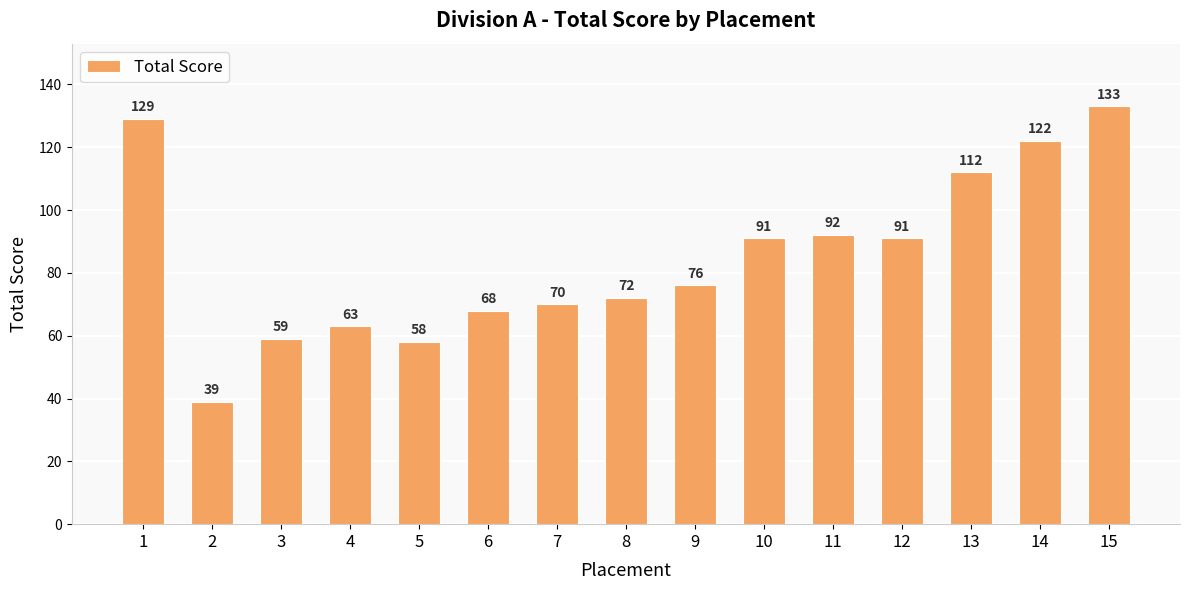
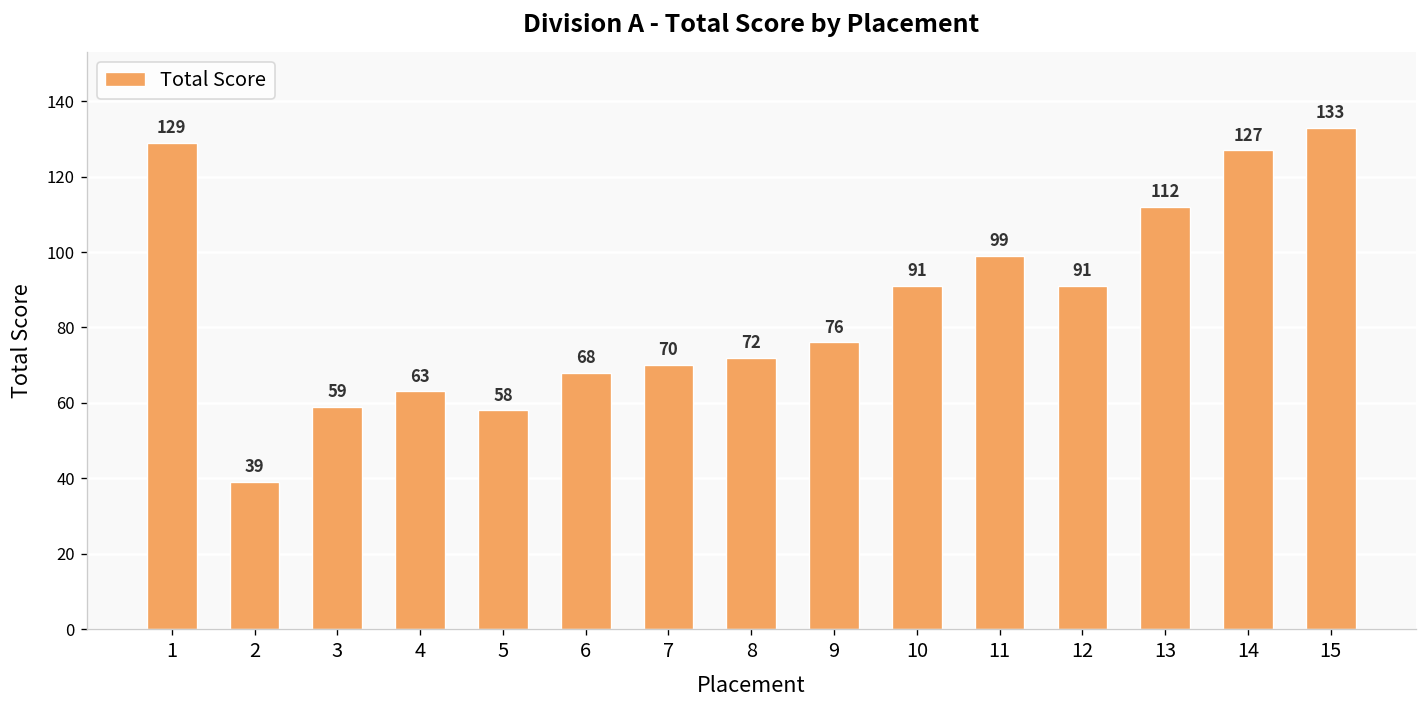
11: 92 -> 99
14: 122 -> 127
